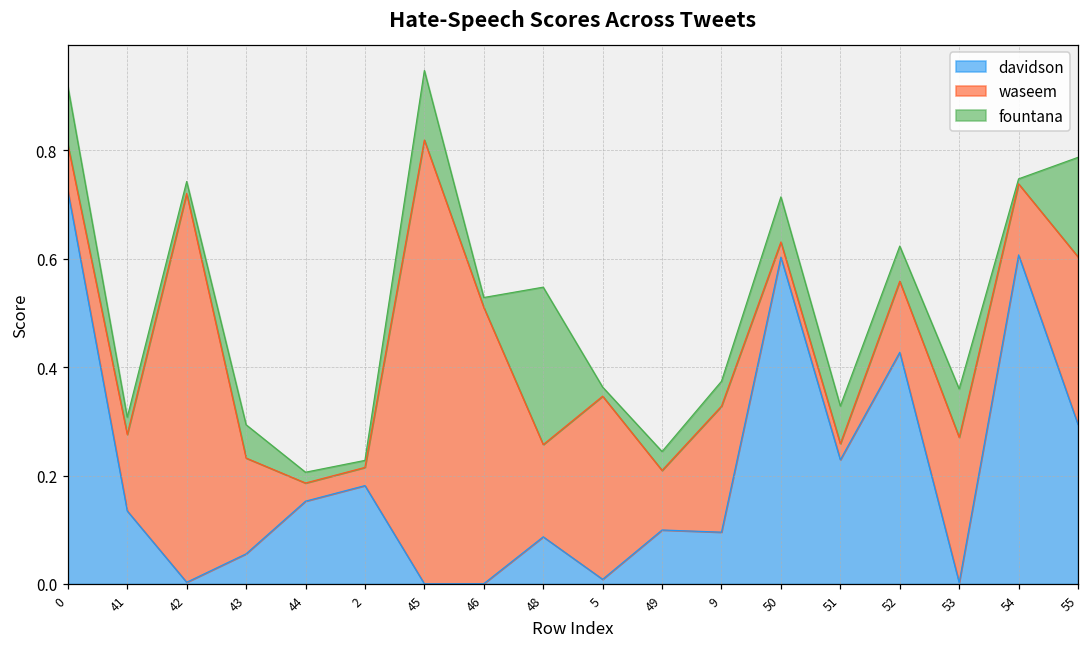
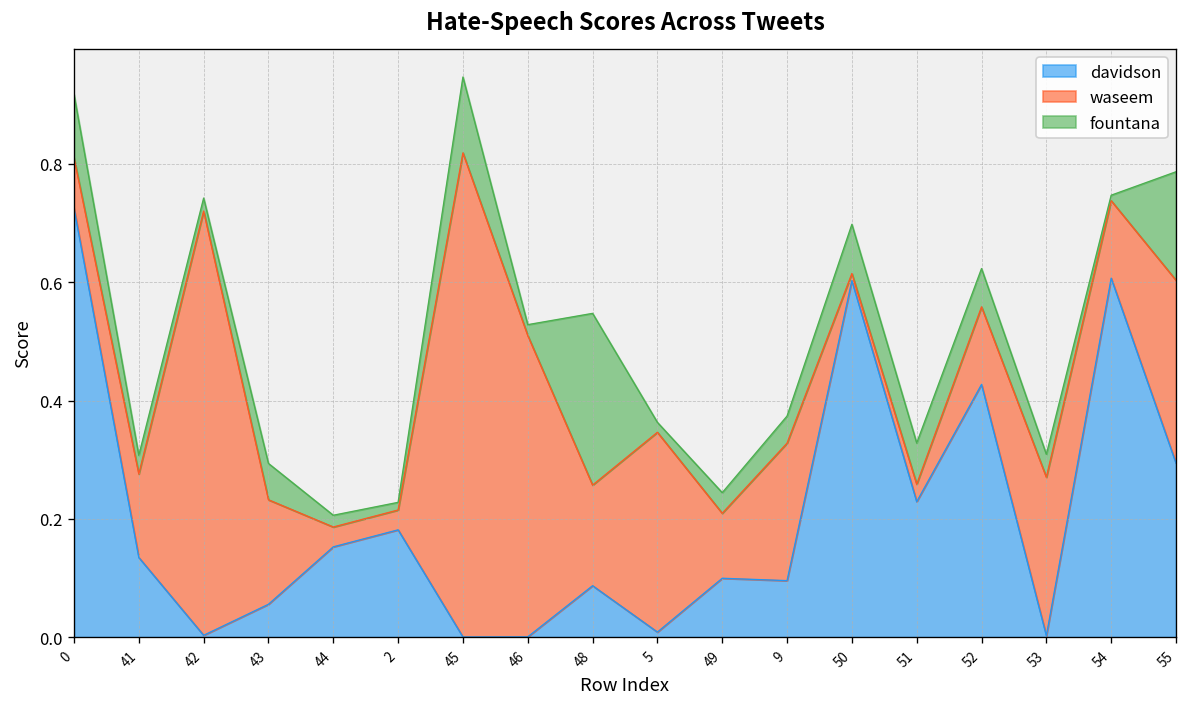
waseem, 50: 0.03 -> 0.01
fountana, 53: 0.09 -> 0.04
